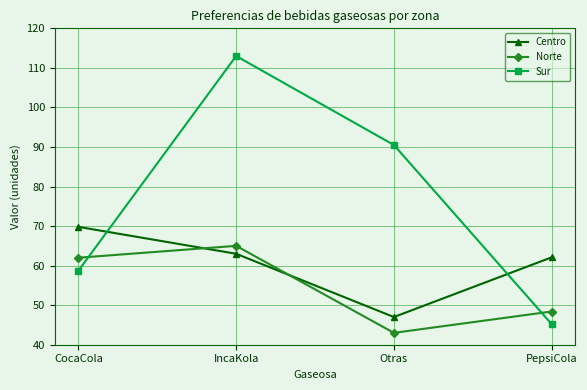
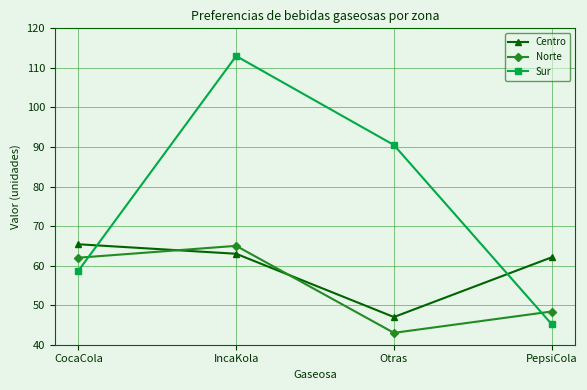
Centro, CocaCola: 70 -> 65
